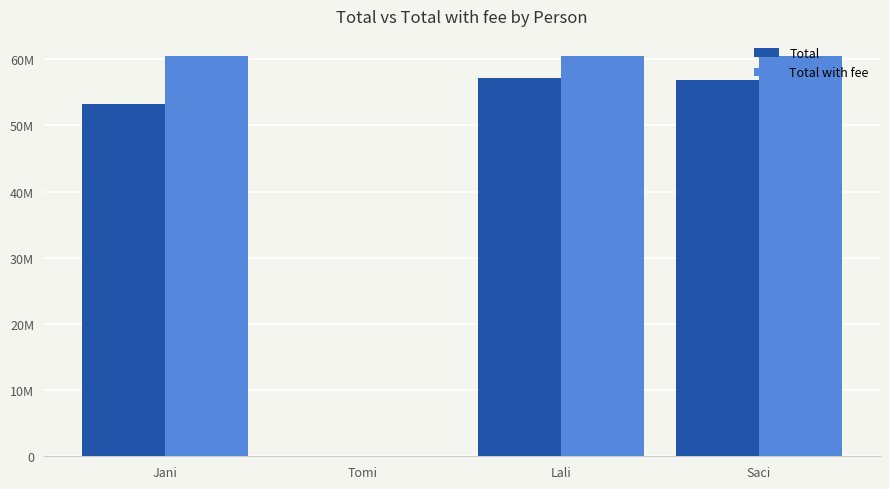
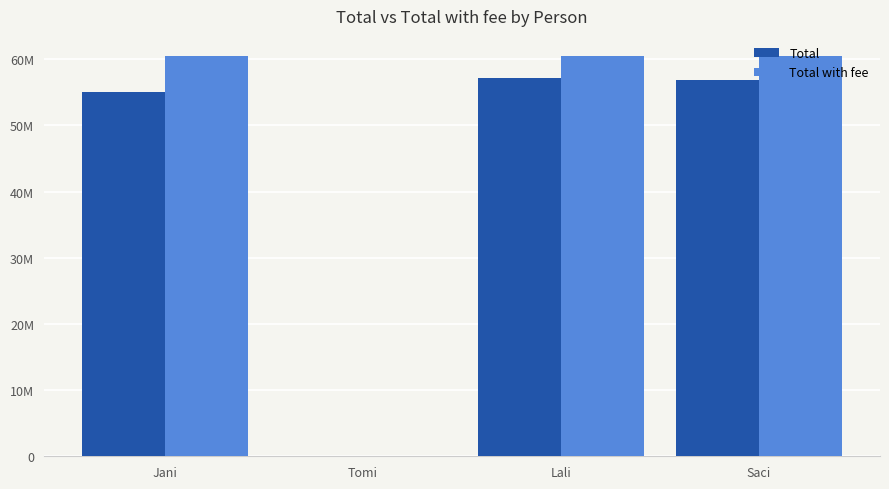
Total, Jani: 53000000 -> 55000000
